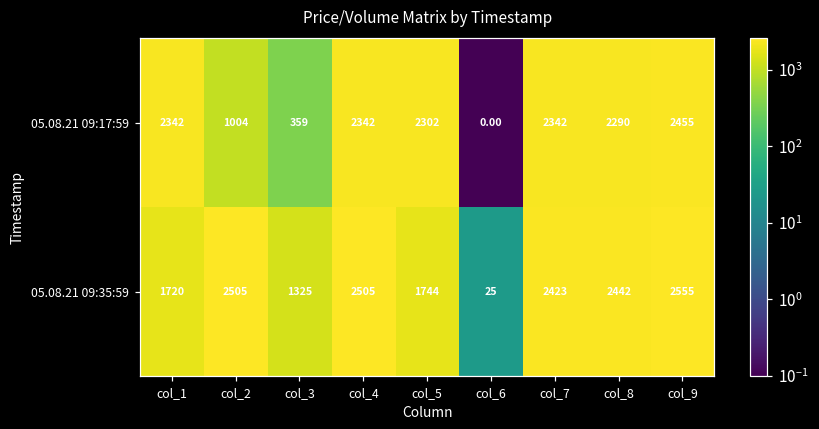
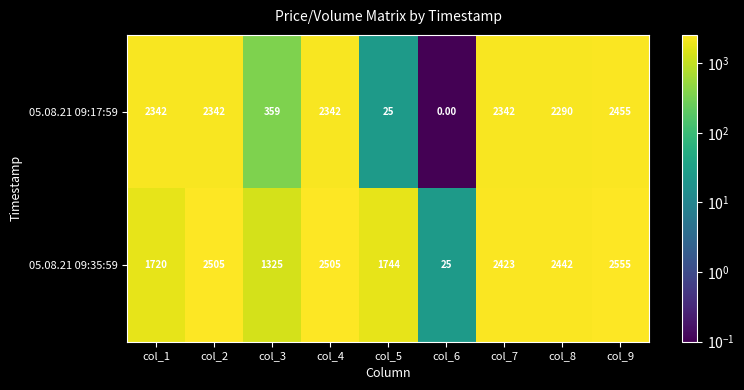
05.08.21 09:17:59, col_2: 1004 -> 2342
05.08.21 09:17:59, col_5: 2302 -> 25
